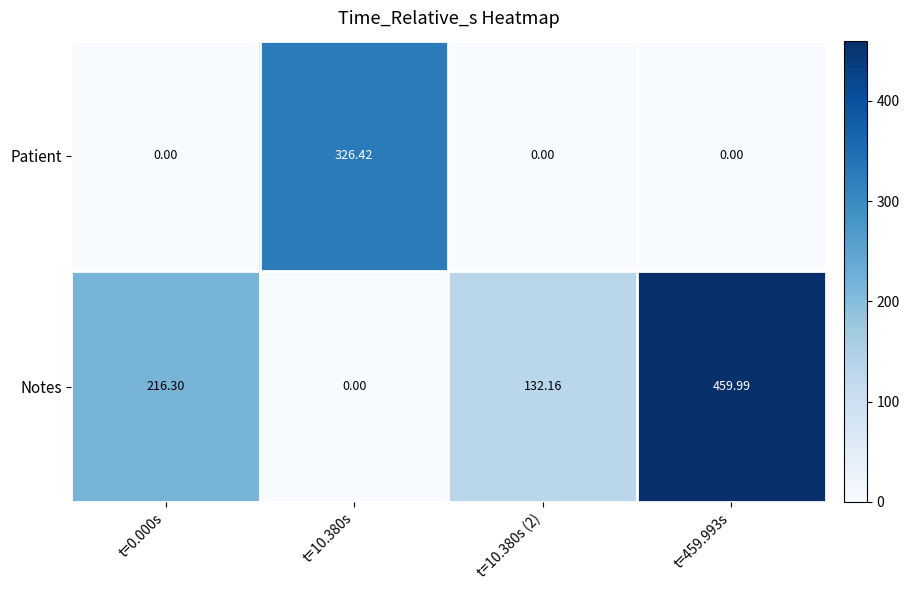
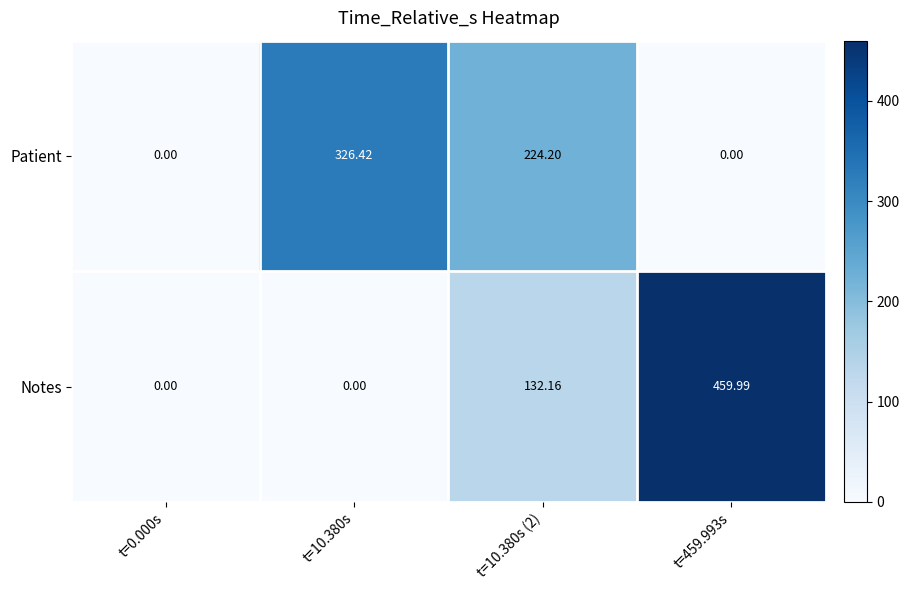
Patient, t=10.380s (2): 0.00 -> 224.20
Notes, t=0.000s: 216.30 -> 0.00
